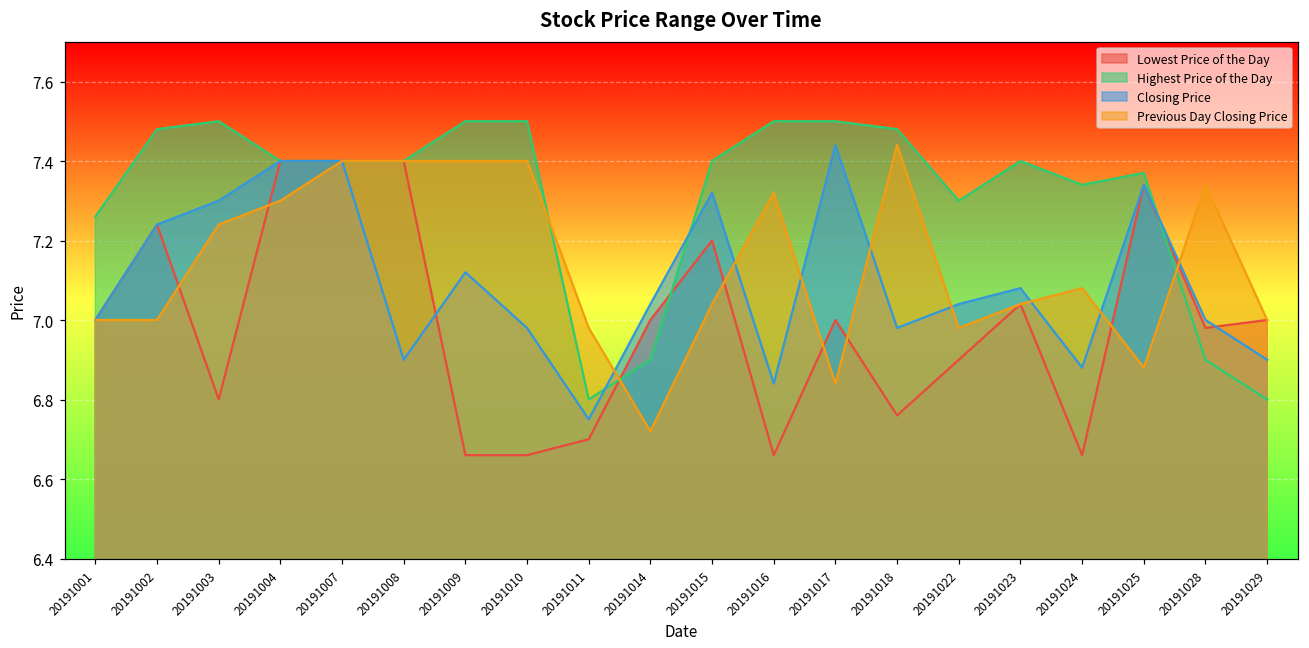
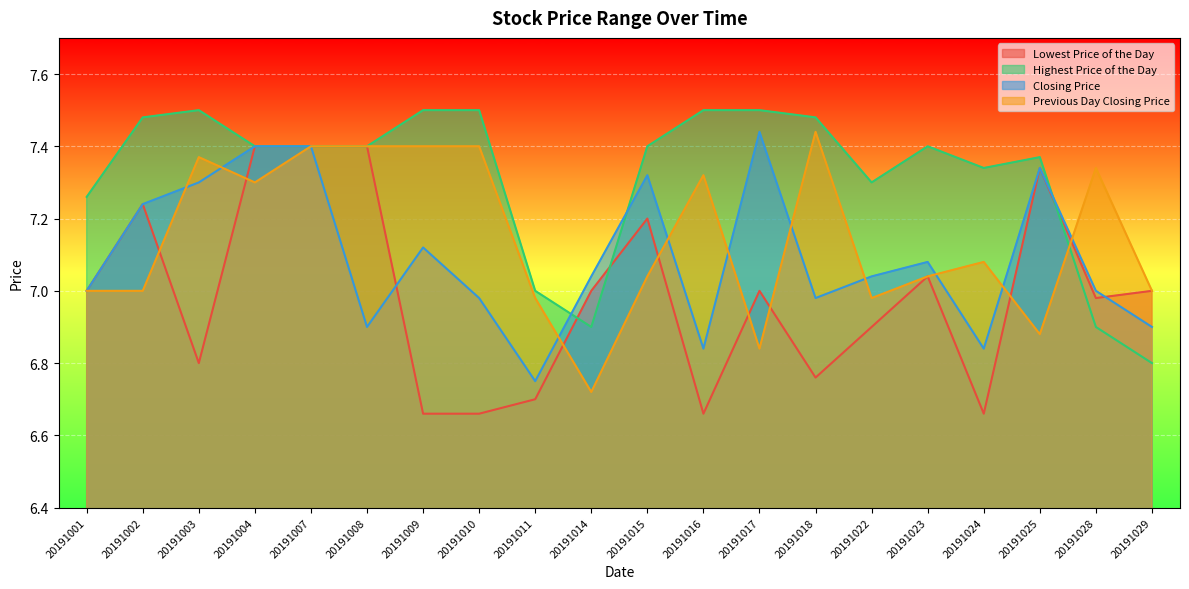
Previous Day Closing Price, 20191003: 7.24 -> 7.37
Highest Price of the Day, 20191011: 6.8 -> 7.0
Closing Price, 20191024: 6.88 -> 6.84
